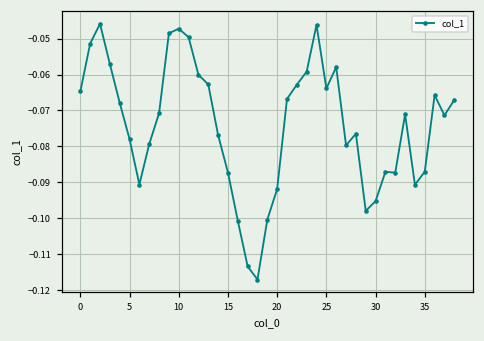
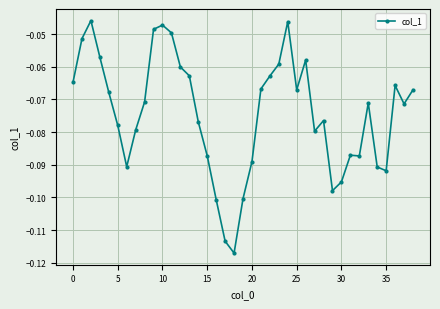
20: -0.092 -> -0.089
25: -0.064 -> -0.067
35: -0.087 -> -0.092
